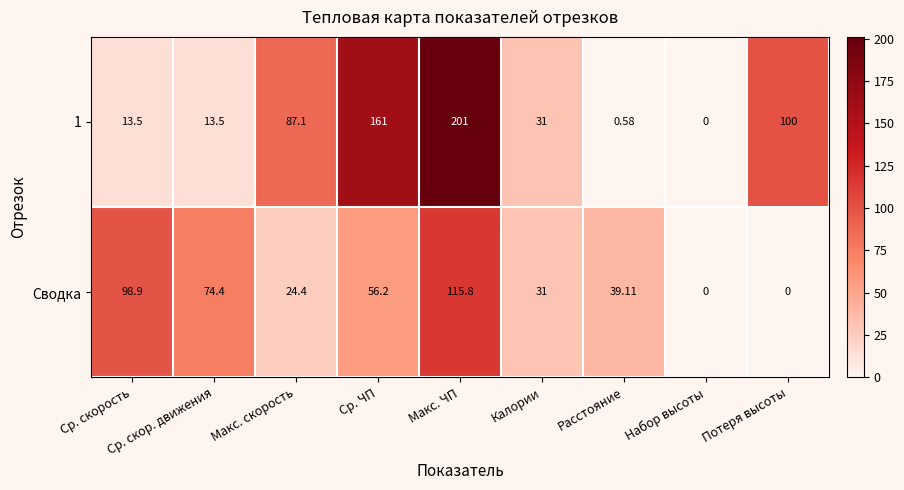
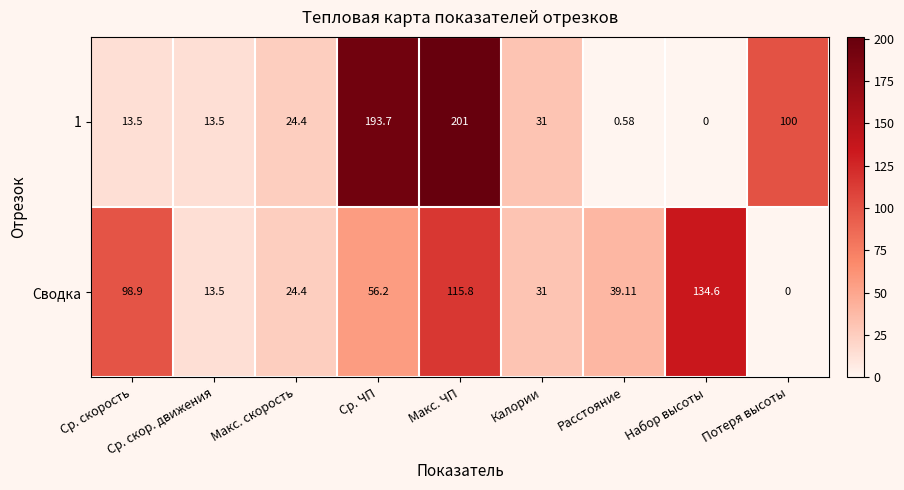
1, Макс. скорость: 87.1 -> 24.4
1, Ср. ЧП: 161 -> 193.7
Сводка, Ср. скор. движения: 74.4 -> 13.5
Сводка, Набор высоты: 0 -> 134.6
